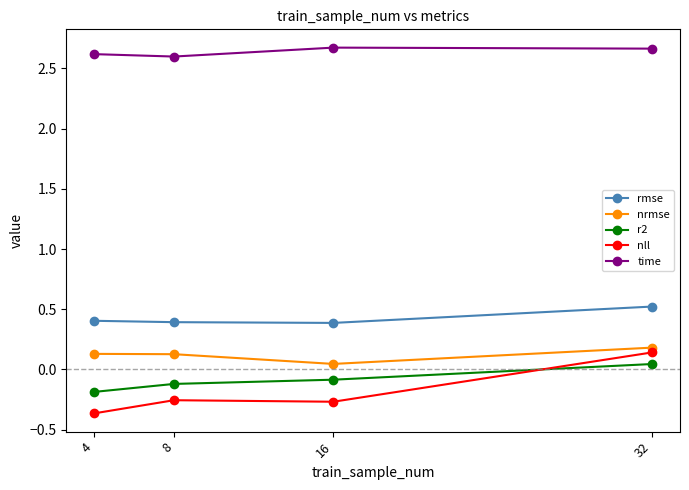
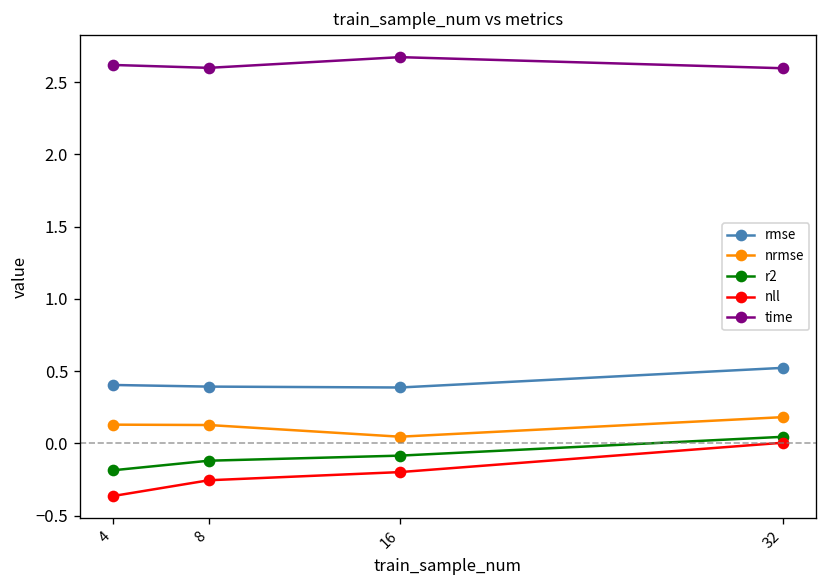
nll, 16: -0.27 -> -0.20
nll, 32: 0.14 -> 0.00
time, 32: 2.66 -> 2.60
